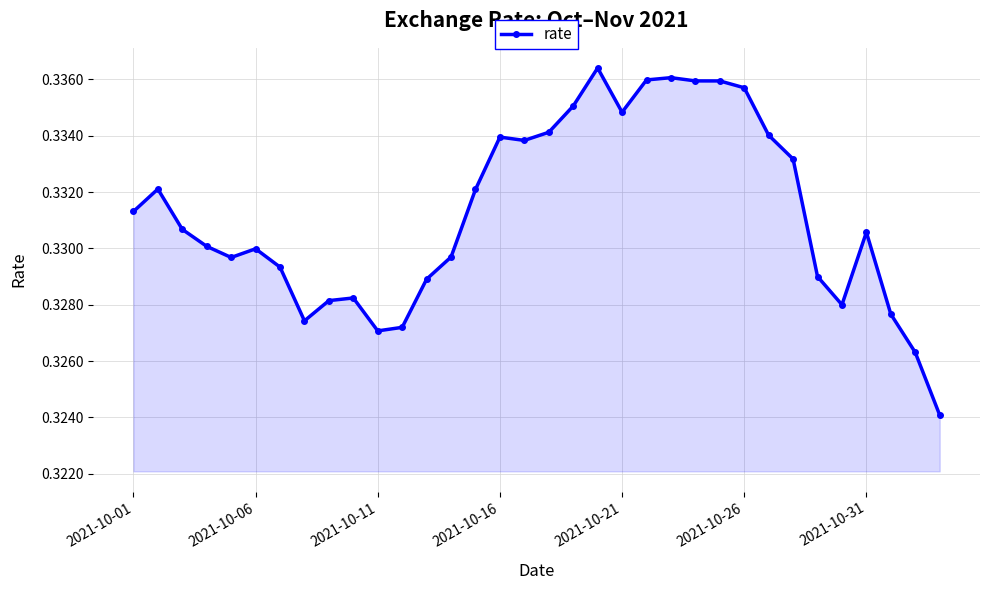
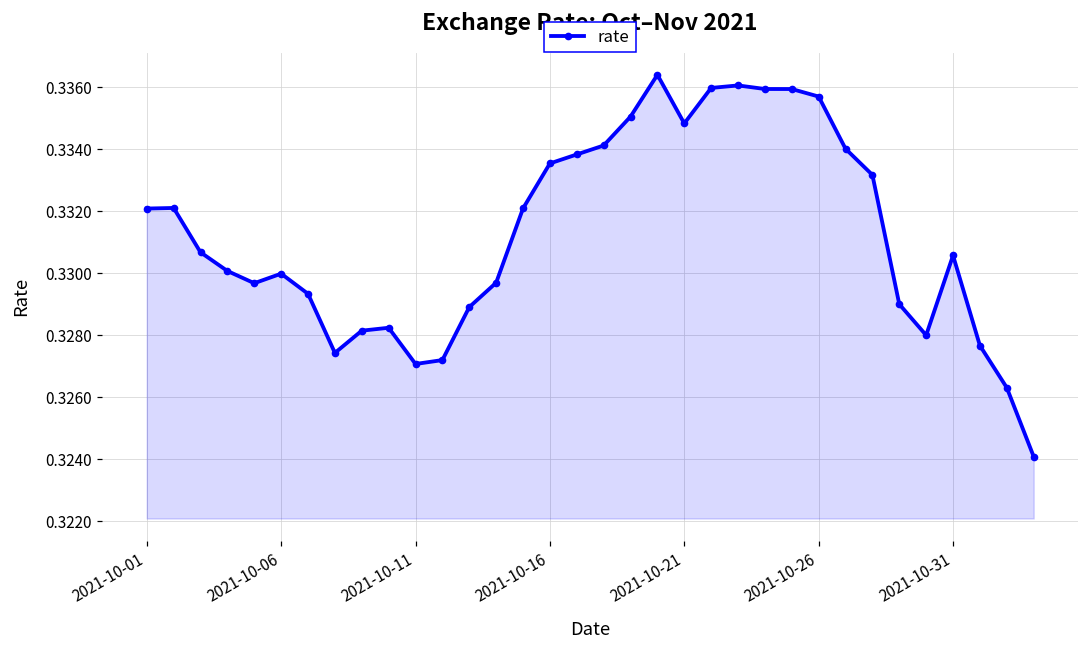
2021-10-01: 0.3313 -> 0.3321
2021-10-16: 0.3340 -> 0.3335
